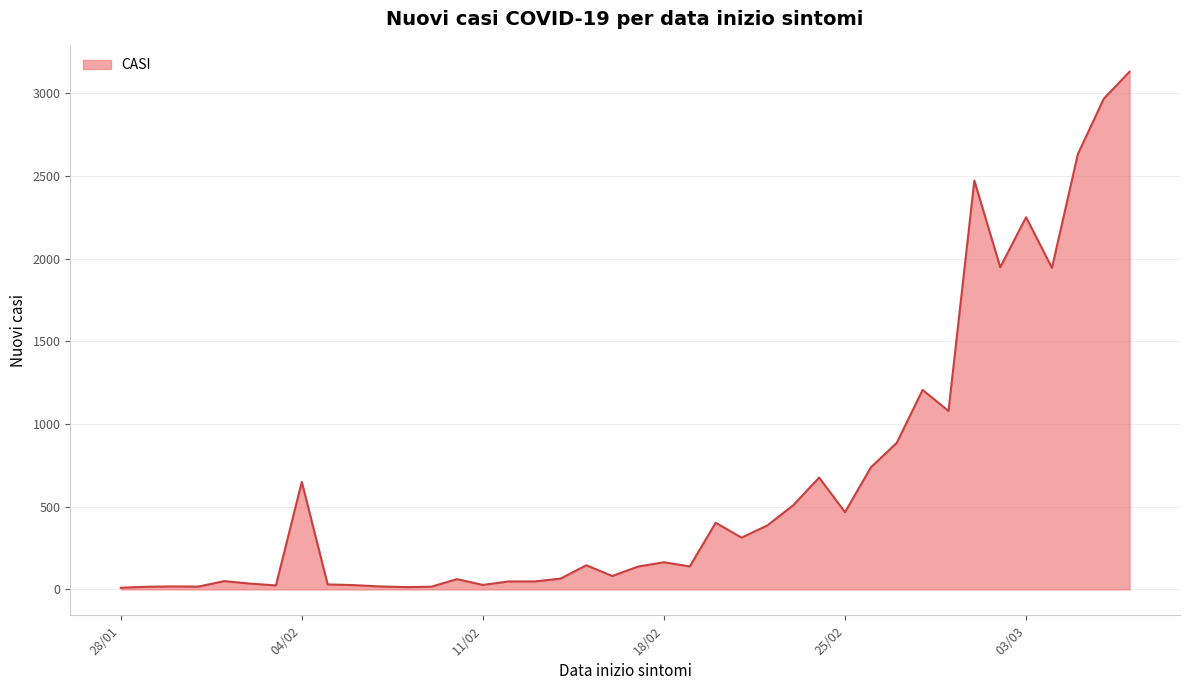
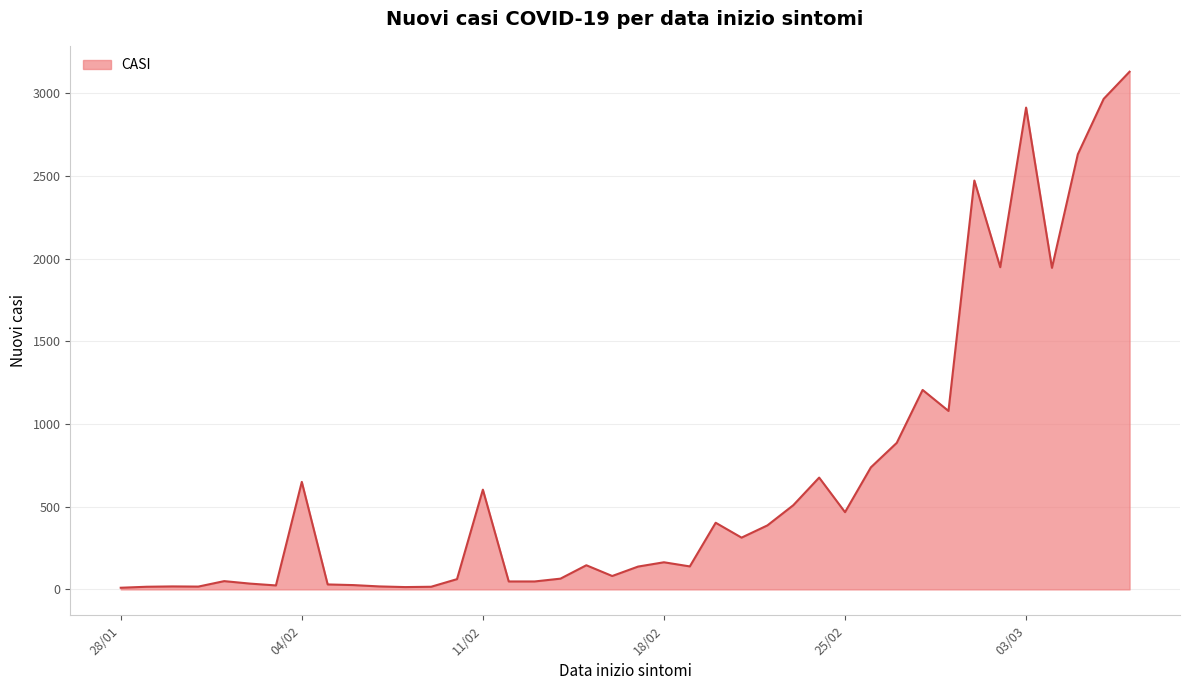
11/02: 30 -> 600
03/03: 2250 -> 2910
